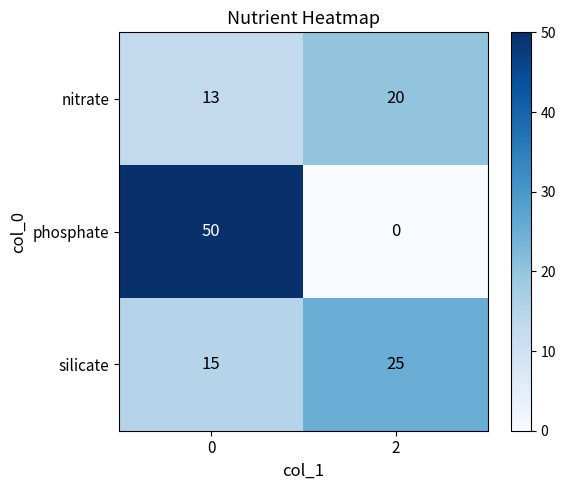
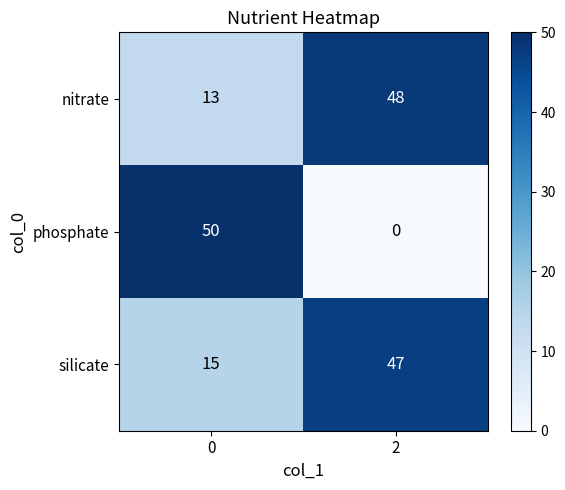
nitrate, 2: 20 -> 48
silicate, 2: 25 -> 47
